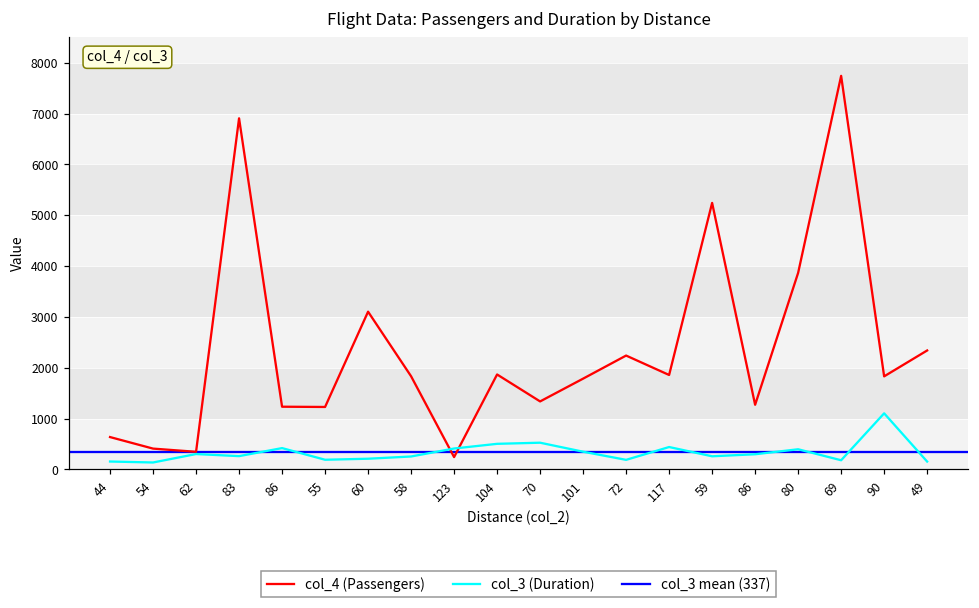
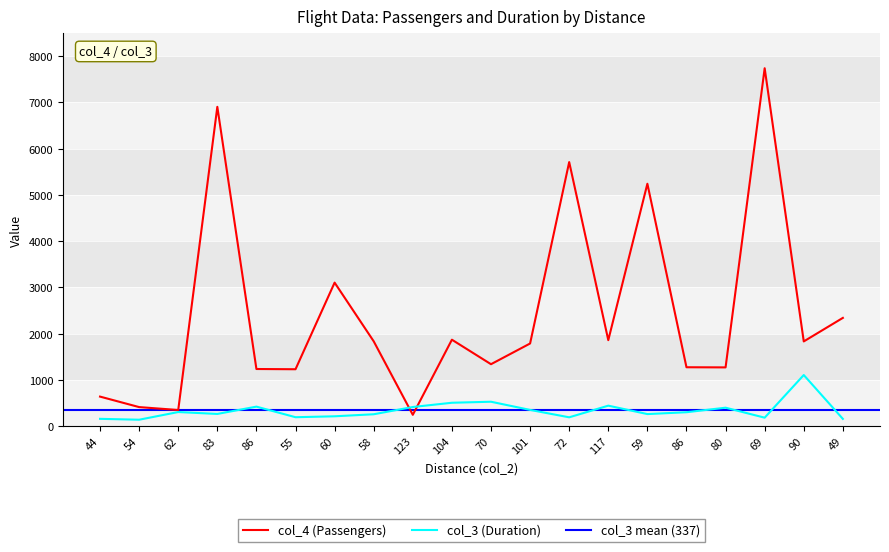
col_4 (Passengers), 72: 2200 -> 5700
col_4 (Passengers), 80: 3900 -> 1300
